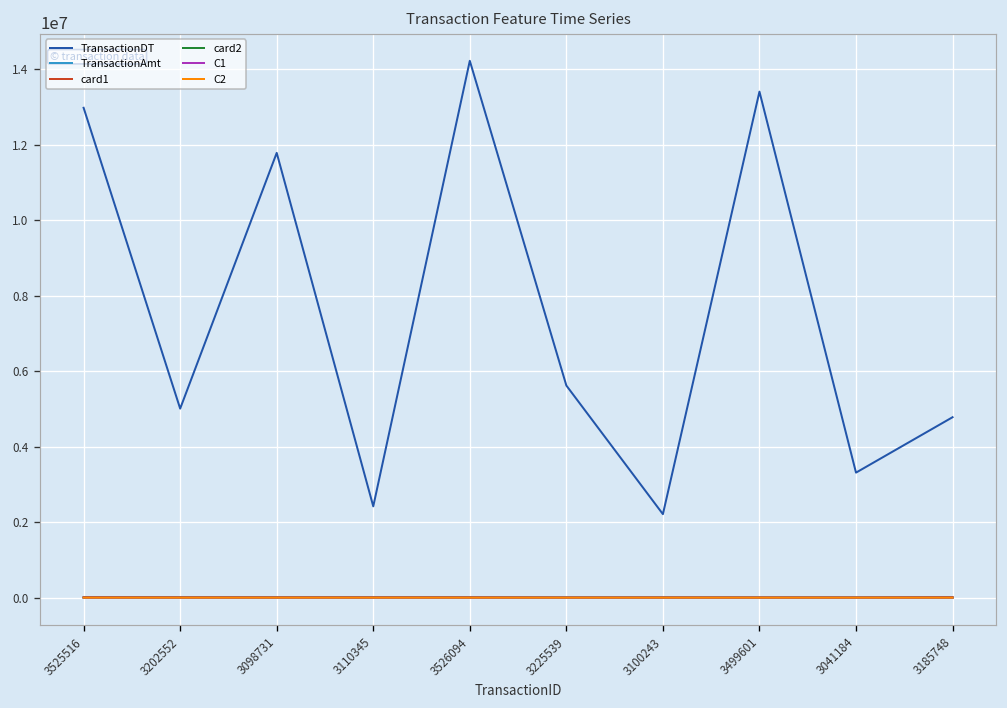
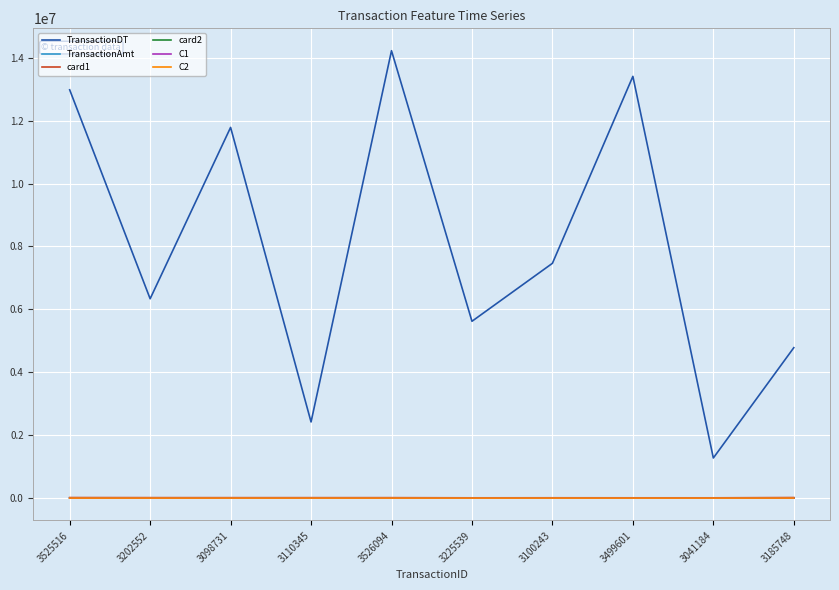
TransactionDT, 3202552: 5000000 -> 6300000
TransactionDT, 3100243: 2200000 -> 7500000
TransactionDT, 3041184: 3300000 -> 1300000
